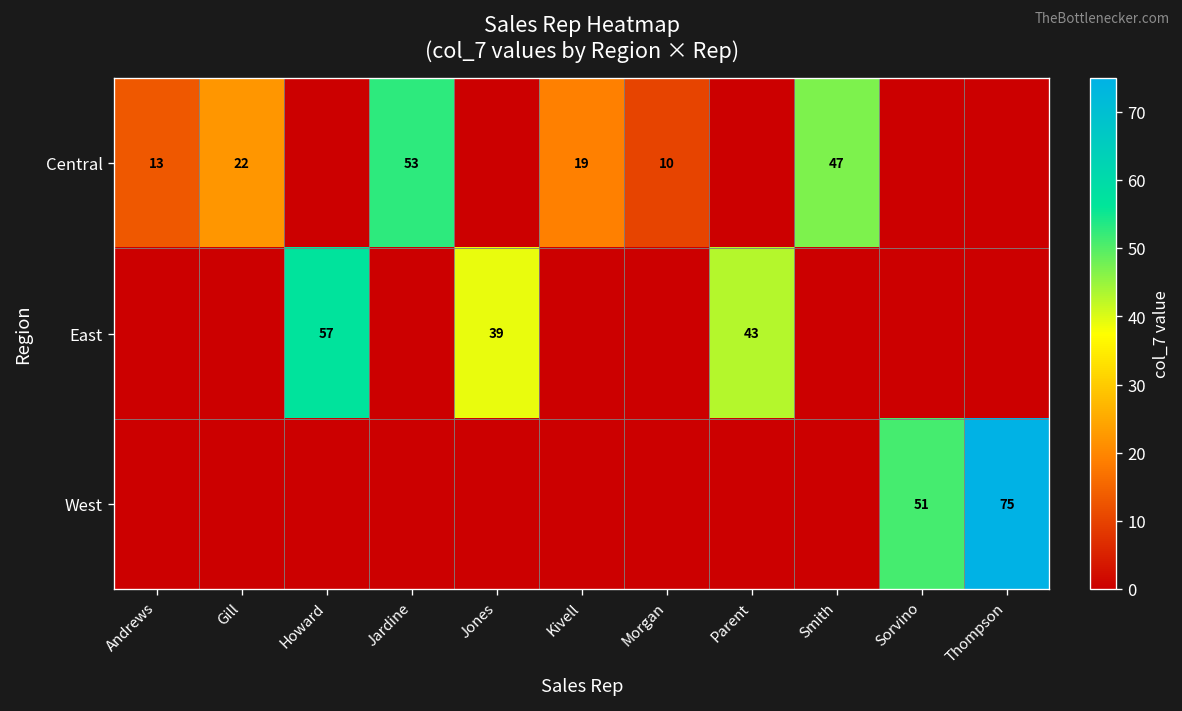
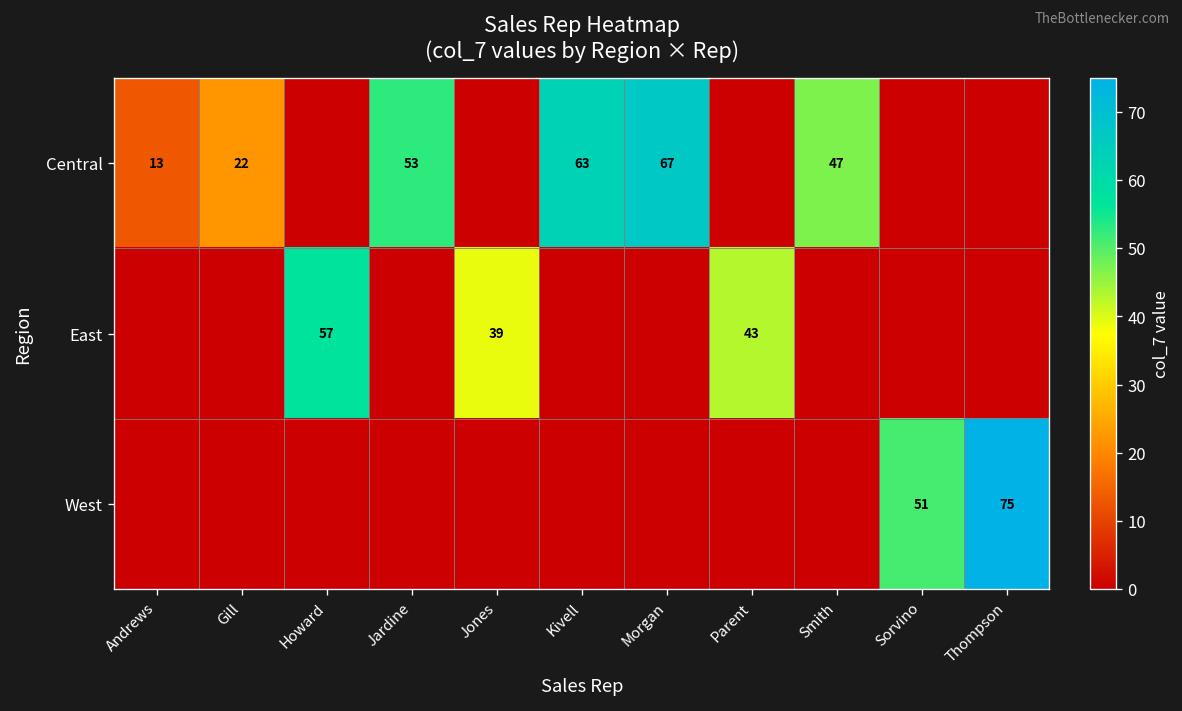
Central, Kivell: 19 -> 63
Central, Morgan: 10 -> 67
